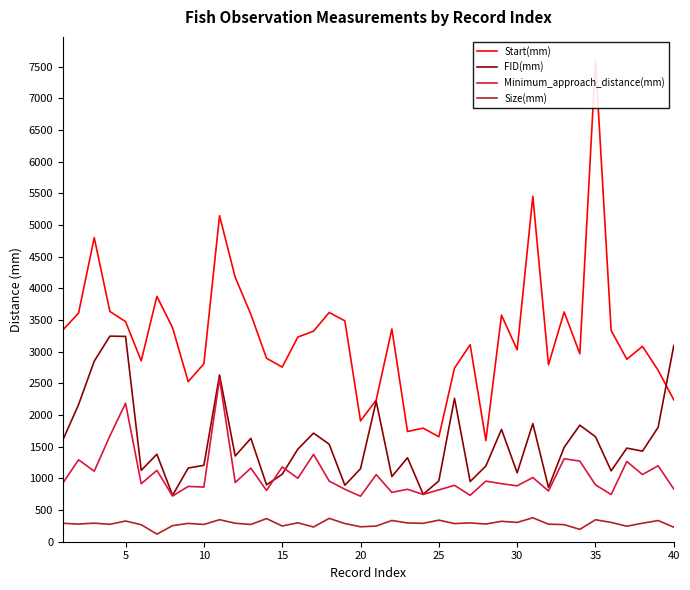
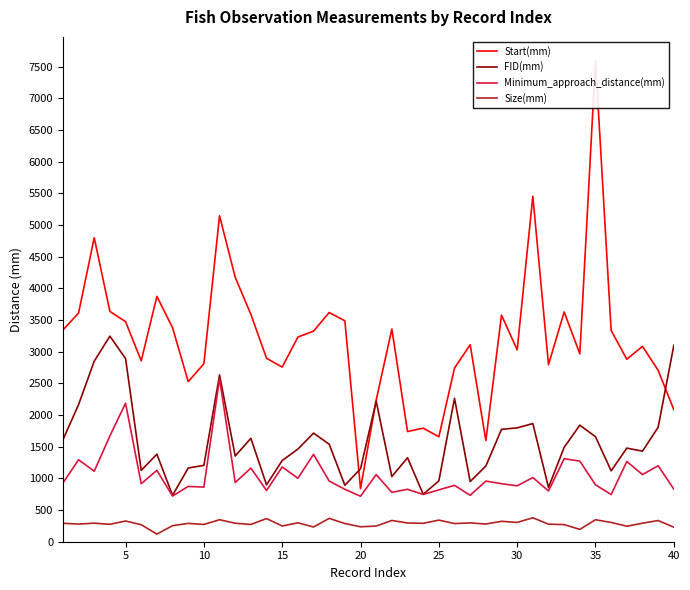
FID(mm), 5: 3200 -> 2900
FID(mm), 15: 1100 -> 1300
Start(mm), 20: 1900 -> 800
FID(mm), 30: 1100 -> 1800
Start(mm), 40: 2200 -> 2100
